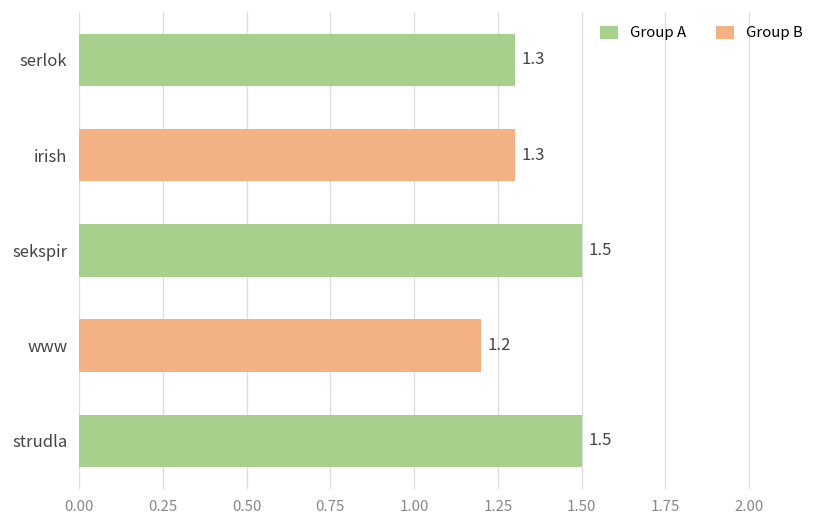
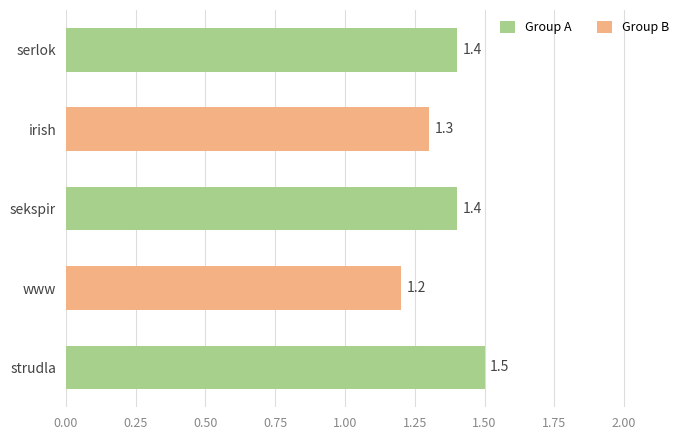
serlok: 1.3 -> 1.4
sekspir: 1.5 -> 1.4
